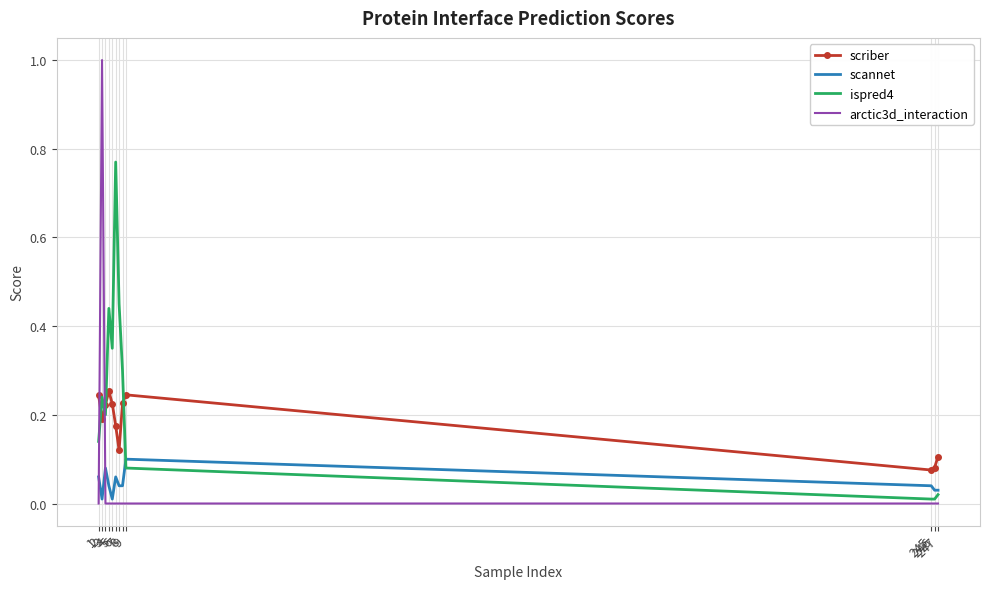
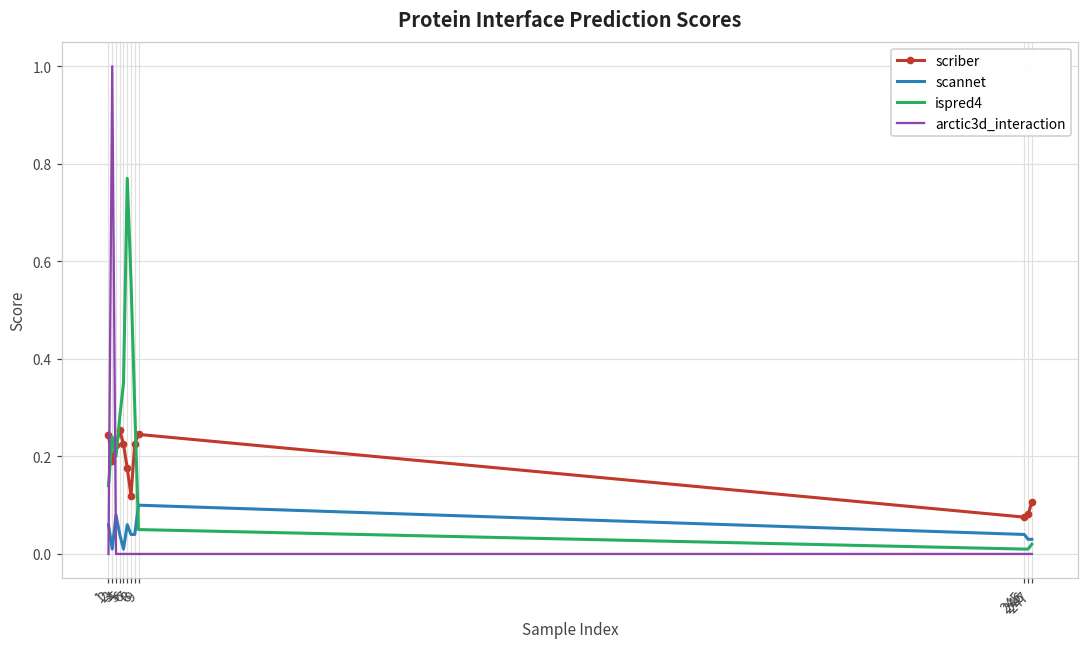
ispred4, 4: 0.44 -> 0.28
ispred4, 7: 0.45 -> 0.56
ispred4, 9: 0.08 -> 0.05
